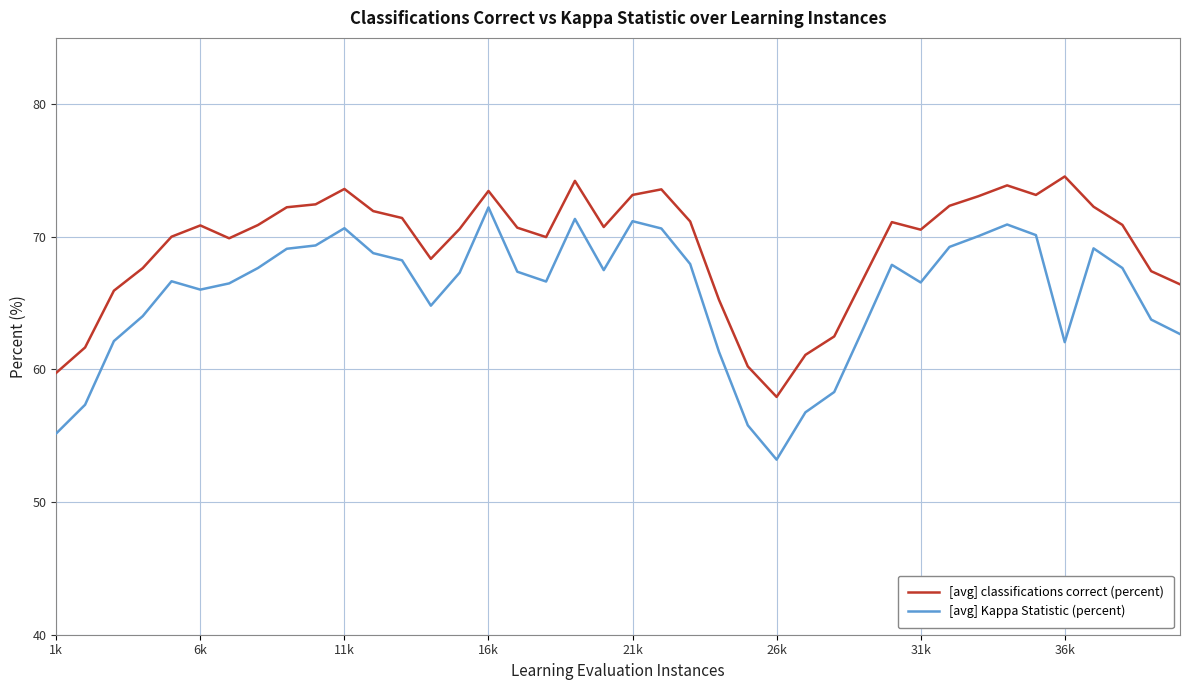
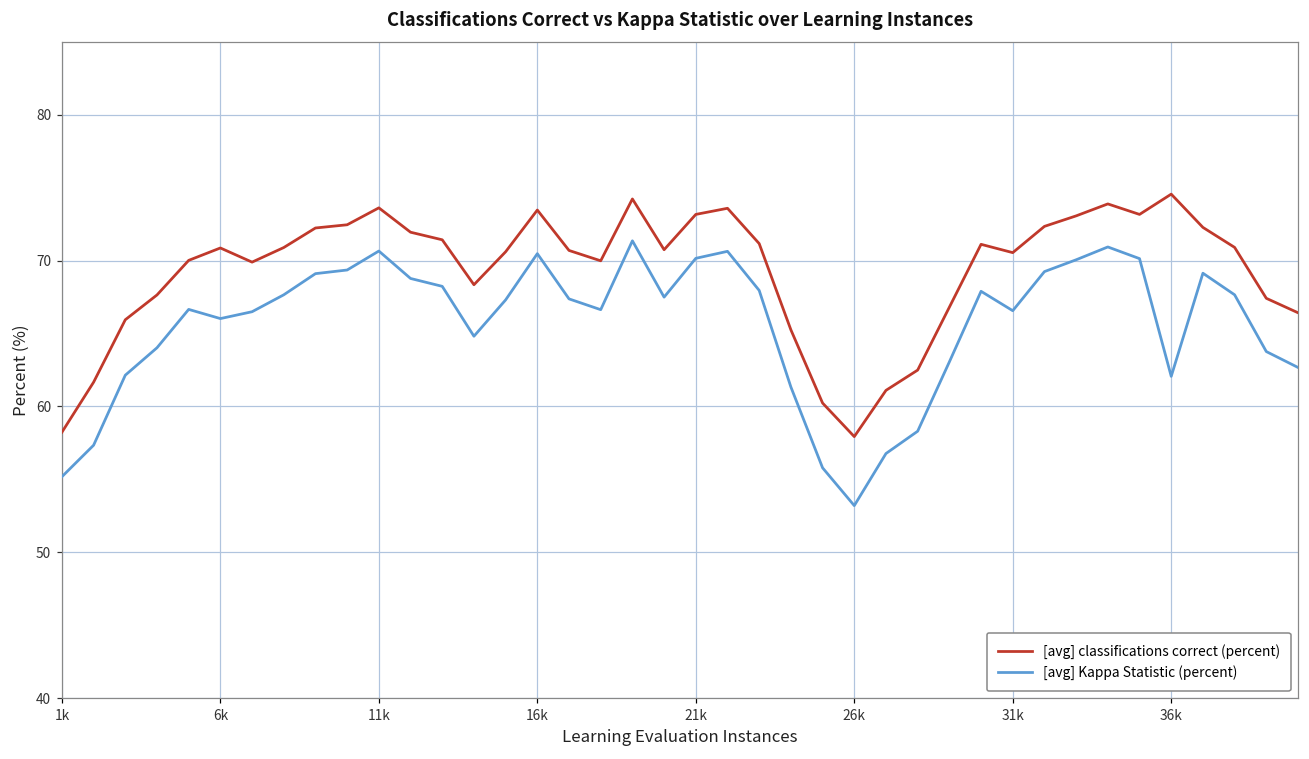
[avg] classifications correct (percent), 1k: 59.8 -> 58.2
[avg] Kappa Statistic (percent), 16k: 72.2 -> 70.5
[avg] Kappa Statistic (percent), 21k: 71.2 -> 70.2
